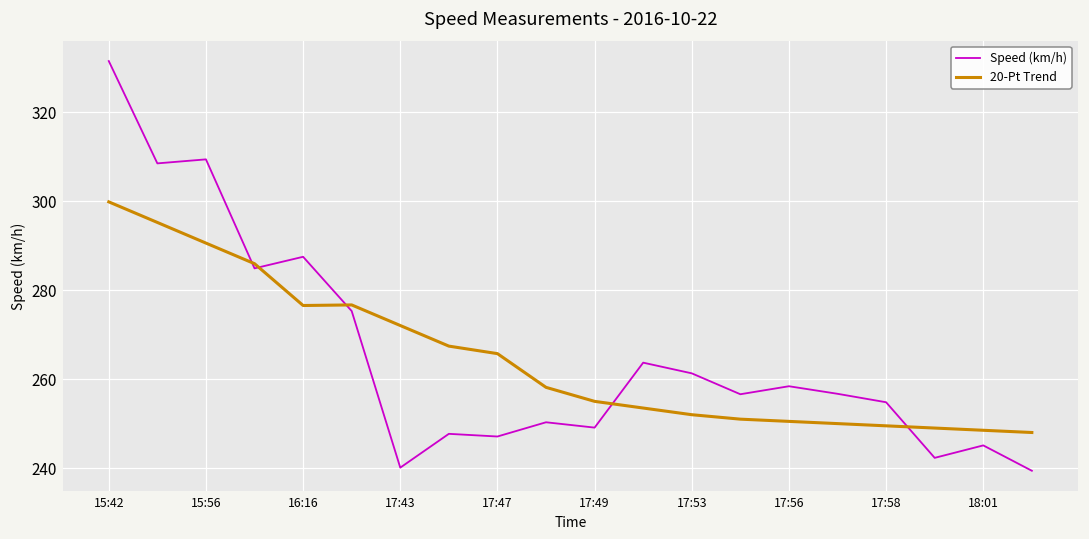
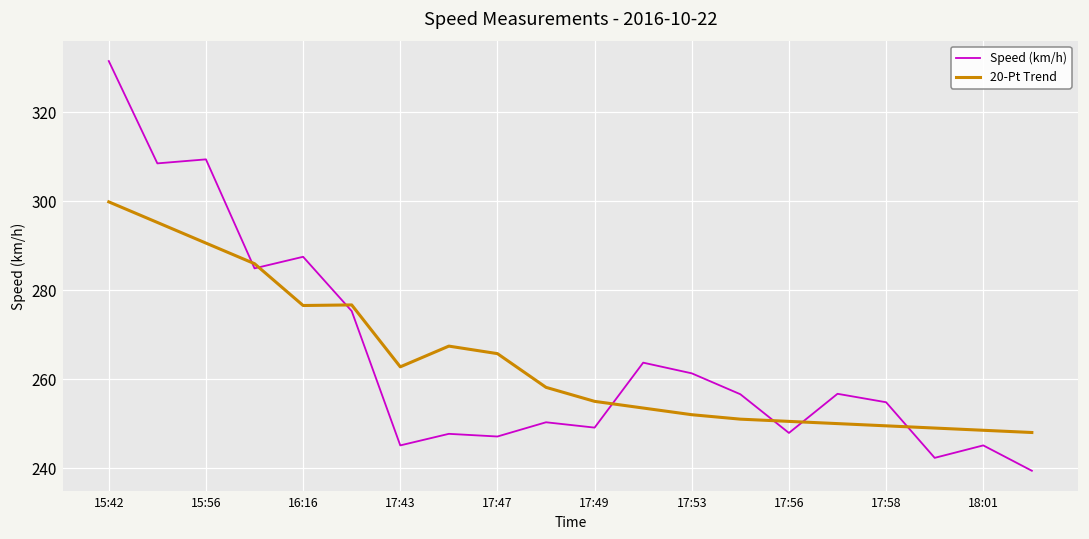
Speed (km/h), 17:43: 240 -> 245
20-Pt Trend, 17:43: 272 -> 263
Speed (km/h), 17:56: 258 -> 248
